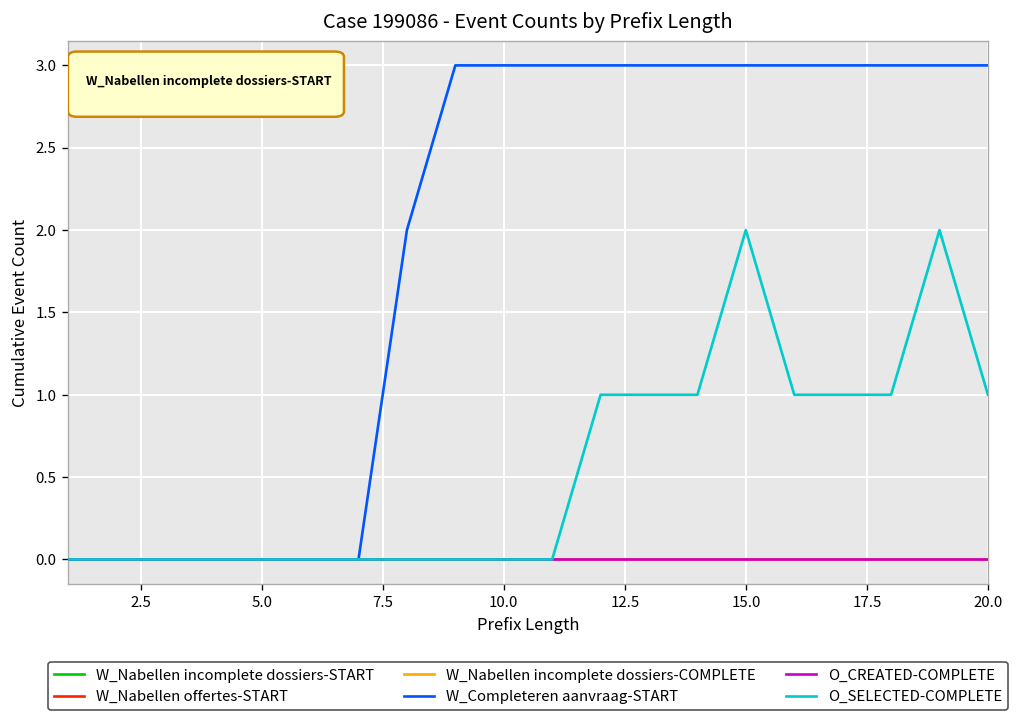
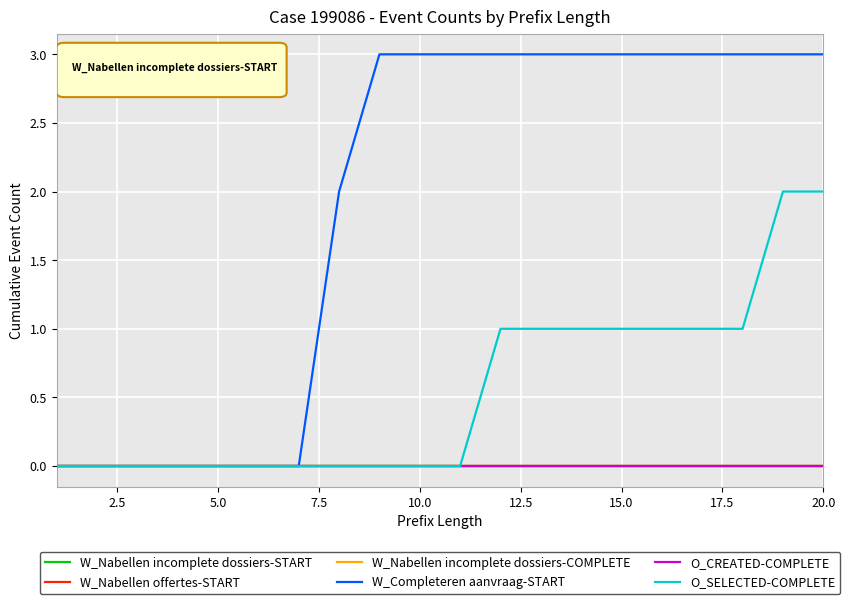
O_SELECTED-COMPLETE, 15.0: 2 -> 1
O_SELECTED-COMPLETE, 20.0: 1 -> 2
